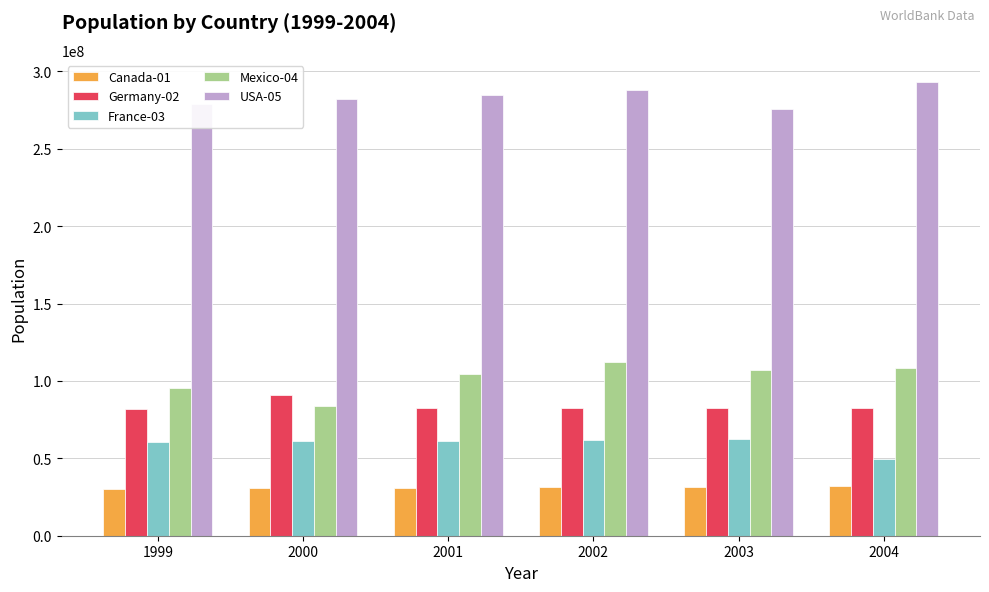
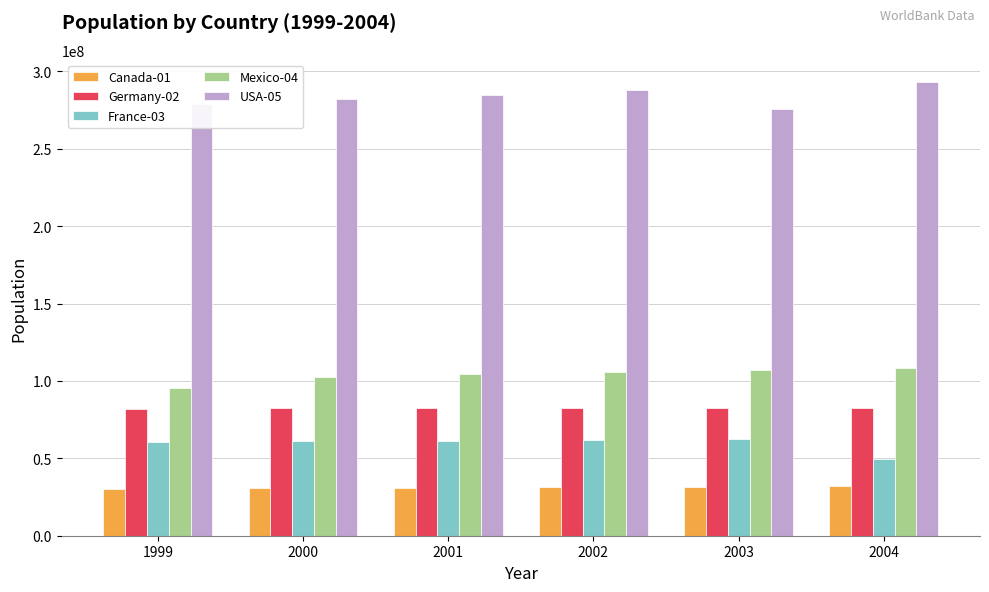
Germany-02, 2000: 91000000 -> 82000000
Mexico-04, 2000: 84000000 -> 103000000
Mexico-04, 2002: 112000000 -> 106000000
